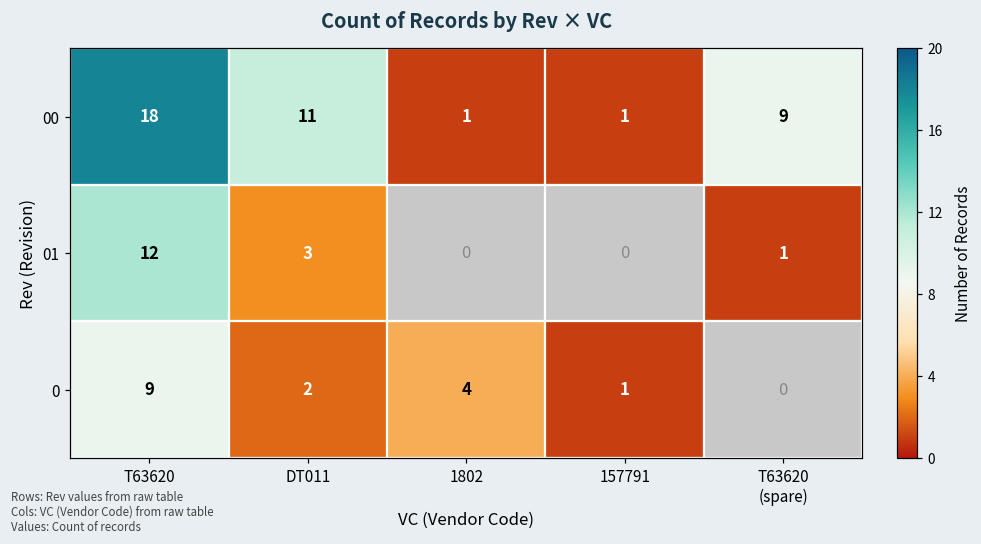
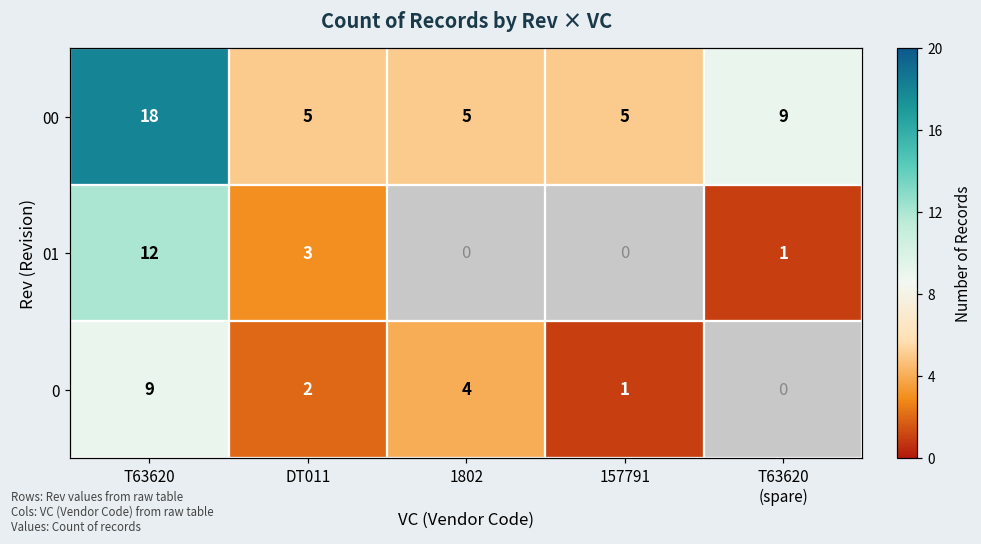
00, DT011: 11 -> 5
00, 1802: 1 -> 5
00, 157791: 1 -> 5
